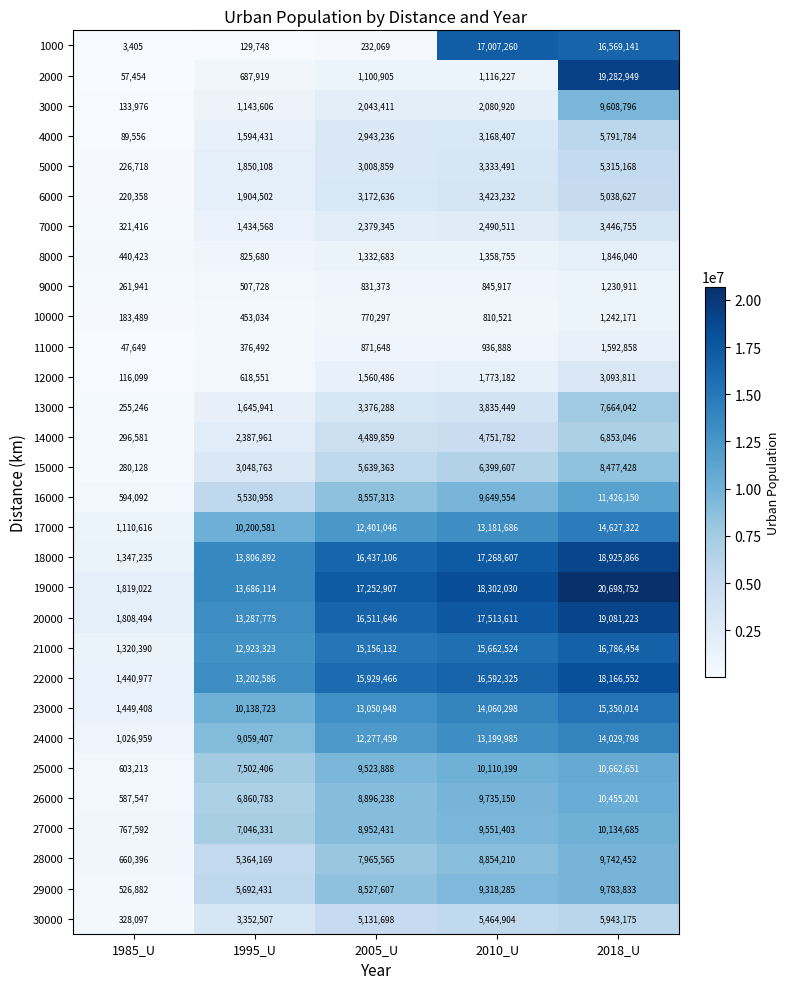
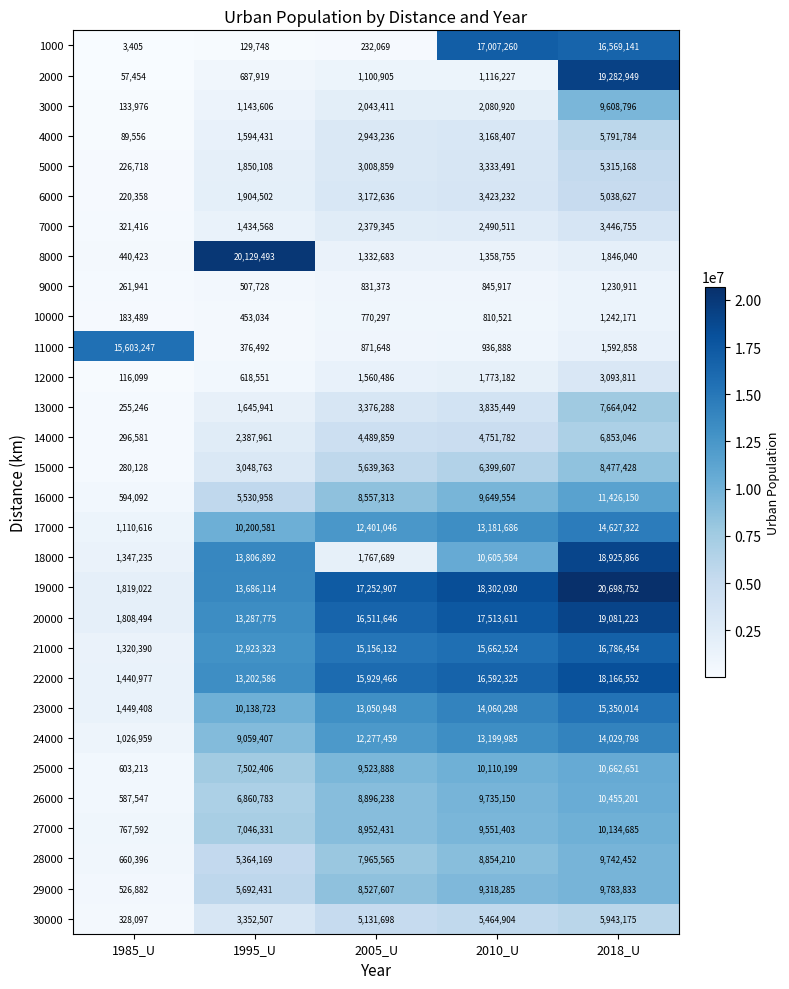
8000, 1995_U: 825,680 -> 20,129,493
11000, 1985_U: 47,649 -> 15,603,247
18000, 2005_U: 16,437,106 -> 1,767,689
18000, 2010_U: 17,268,607 -> 10,605,584
